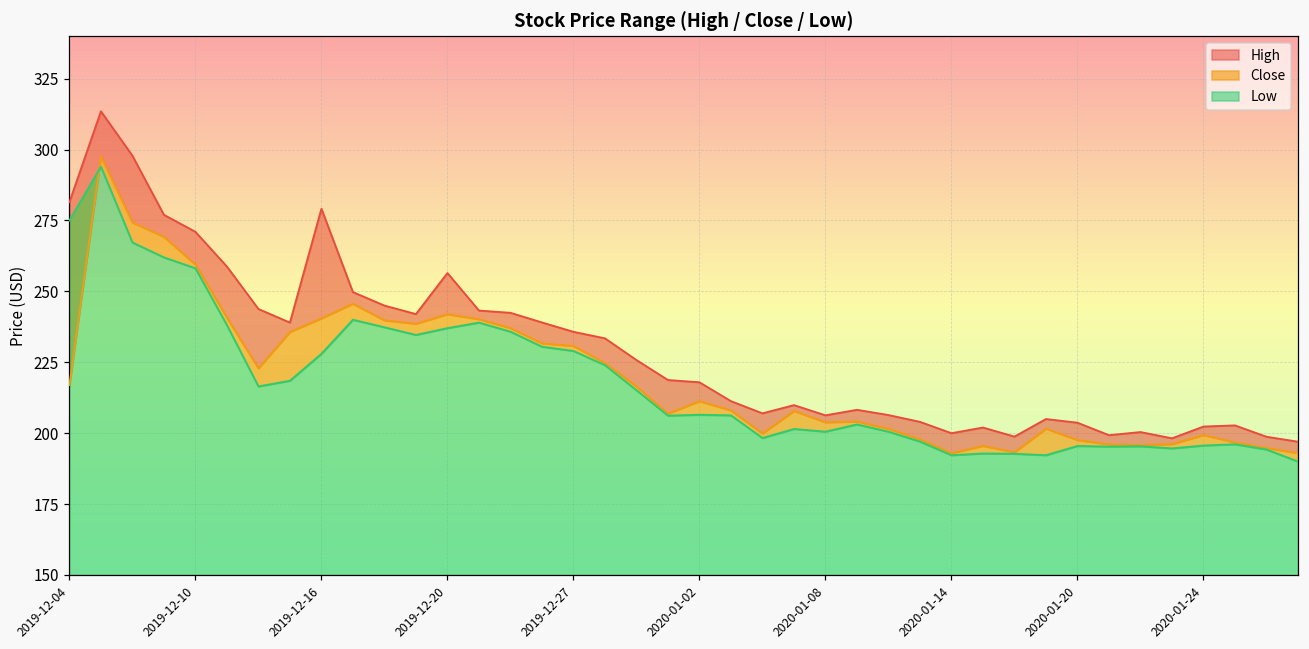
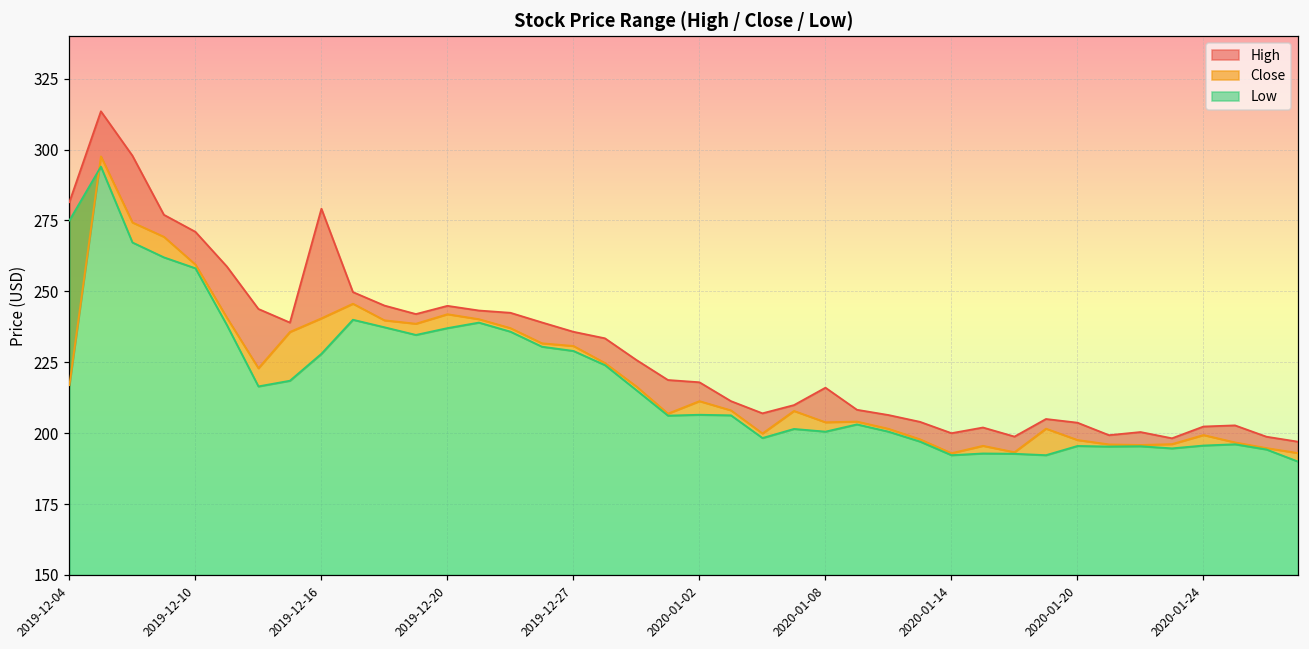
High, 2019-12-20: 256 -> 245
High, 2020-01-08: 206 -> 216
